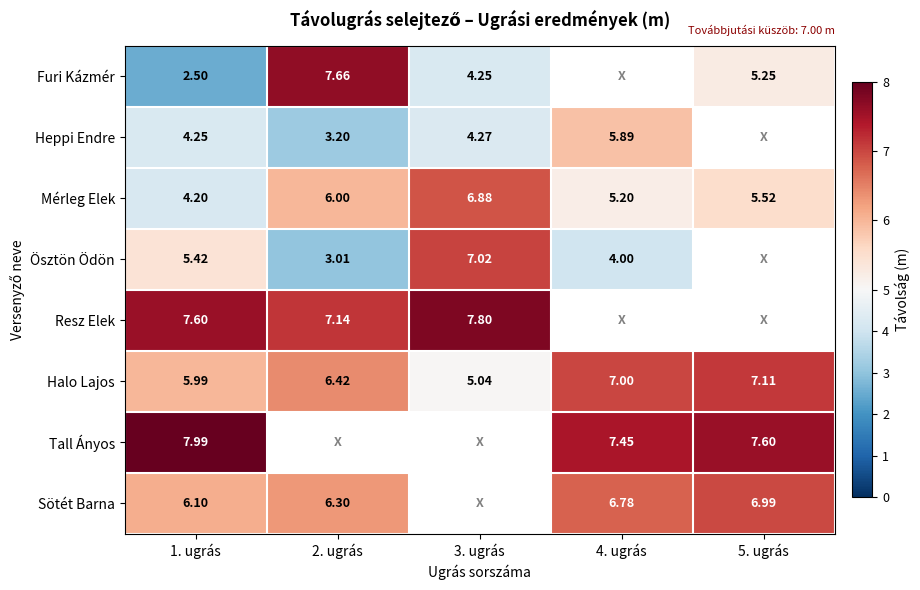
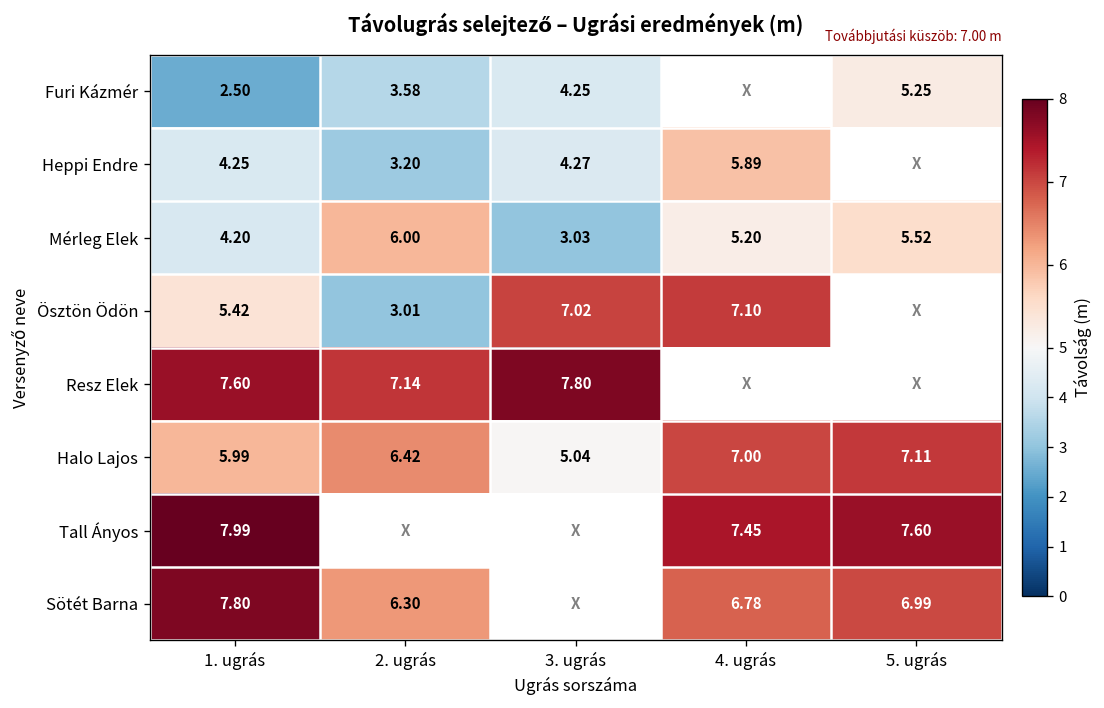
Furi Kázmér, 2. ugrás: 7.66 -> 3.58
Mérleg Elek, 3. ugrás: 6.88 -> 3.03
Ösztön Ödön, 4. ugrás: 4.00 -> 7.10
Sötét Barna, 1. ugrás: 6.10 -> 7.80
